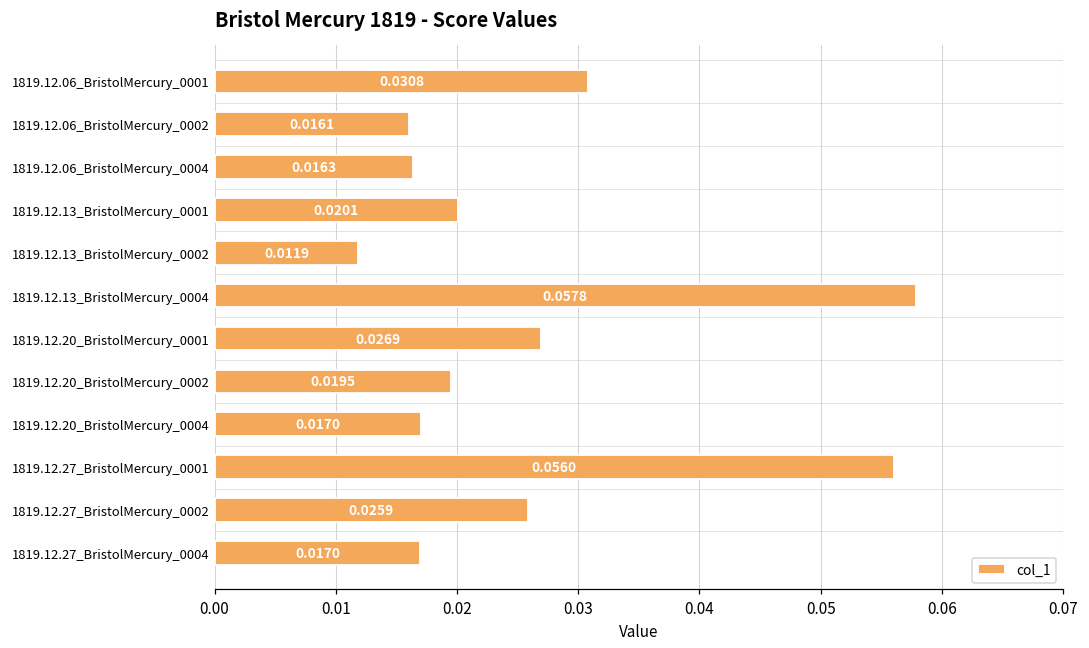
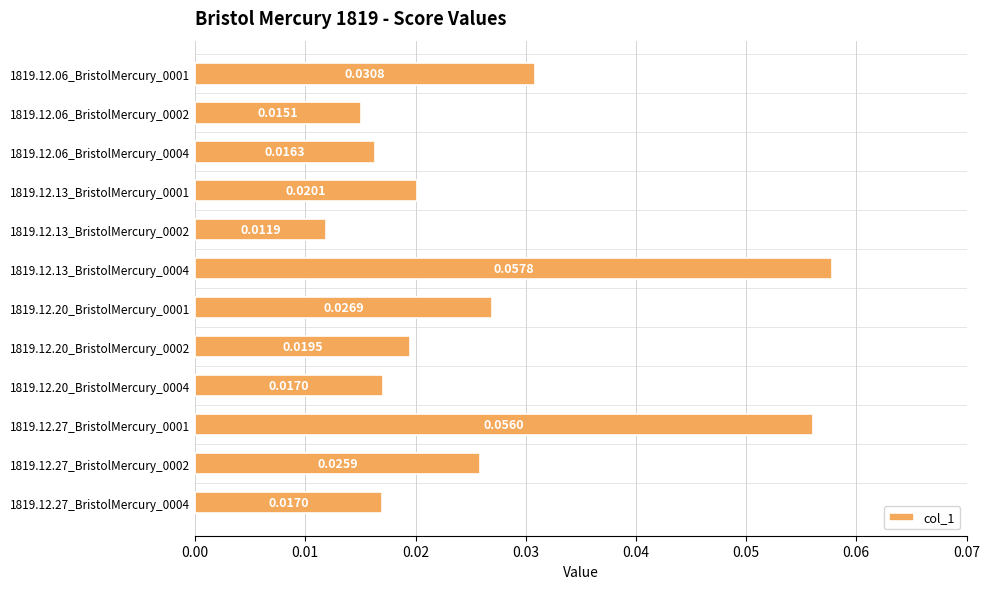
1819.12.06_BristolMercury_0002: 0.0161 -> 0.0151
